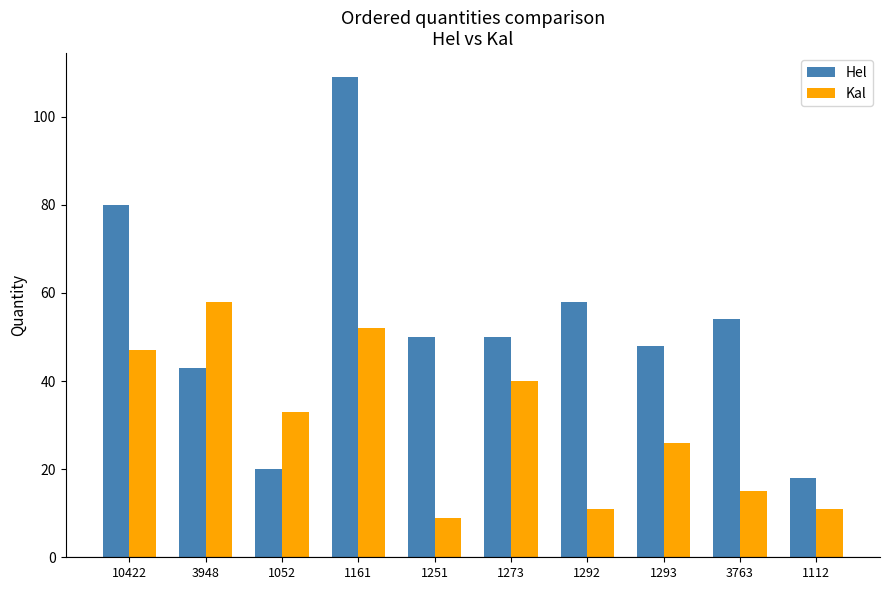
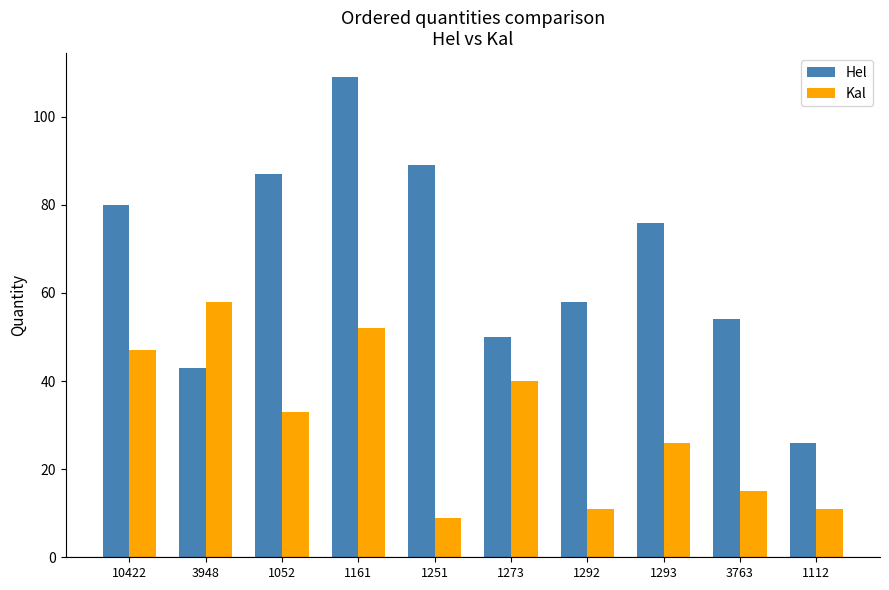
Hel, 1052: 20 -> 87
Hel, 1251: 50 -> 89
Hel, 1293: 48 -> 76
Hel, 1112: 18 -> 26
